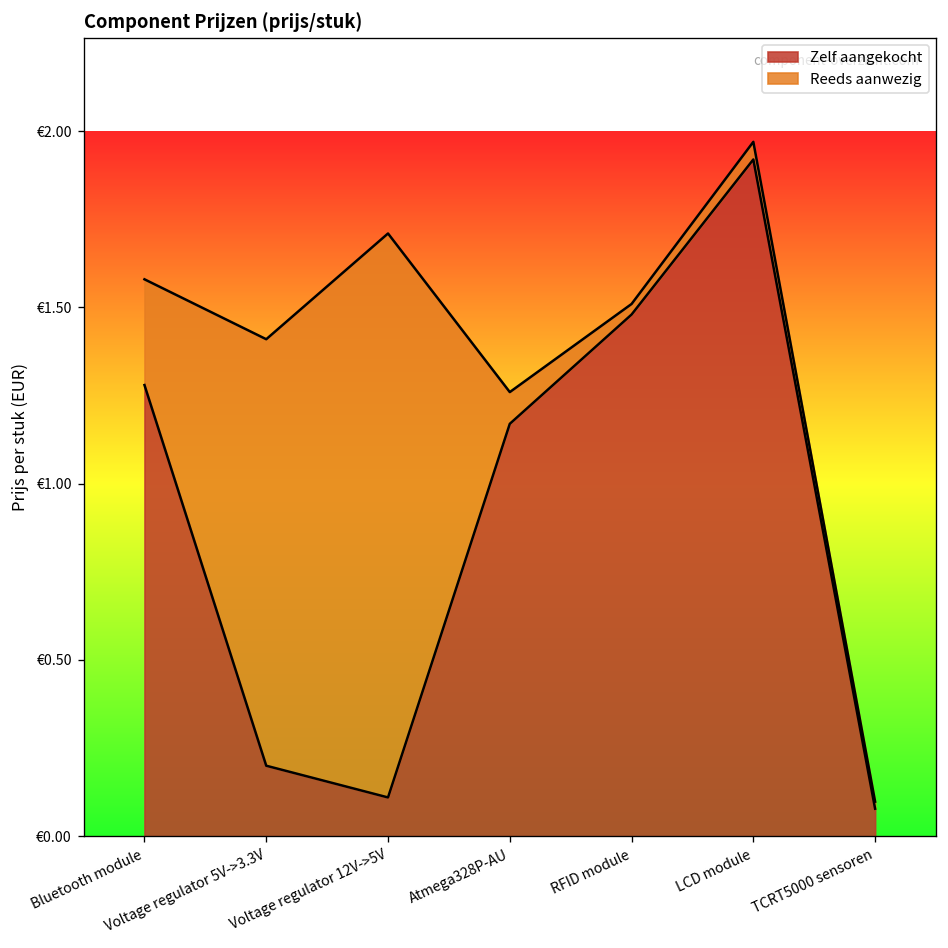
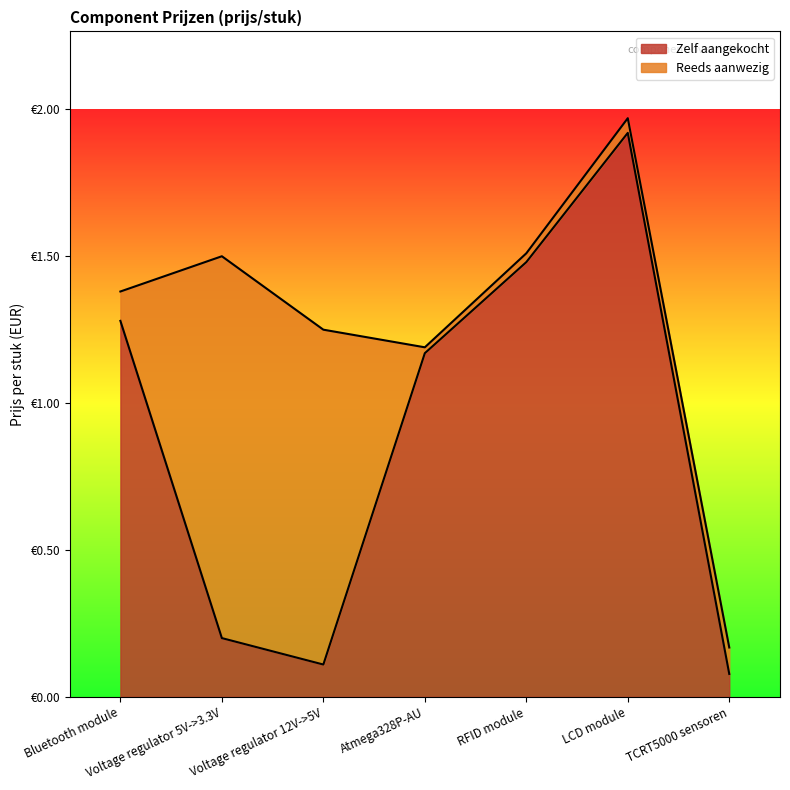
Reeds aanwezig, Bluetooth module: €0.3 -> €0.1
Reeds aanwezig, Voltage regulator 5V->3.3V: €1.21 -> €1.30
Reeds aanwezig, Voltage regulator 12V->5V: €1.60 -> €1.14
Reeds aanwezig, Atmega328P-AU: €0.09 -> €0.02
Reeds aanwezig, TCRT5000 sensoren: €0.02 -> €0.09
